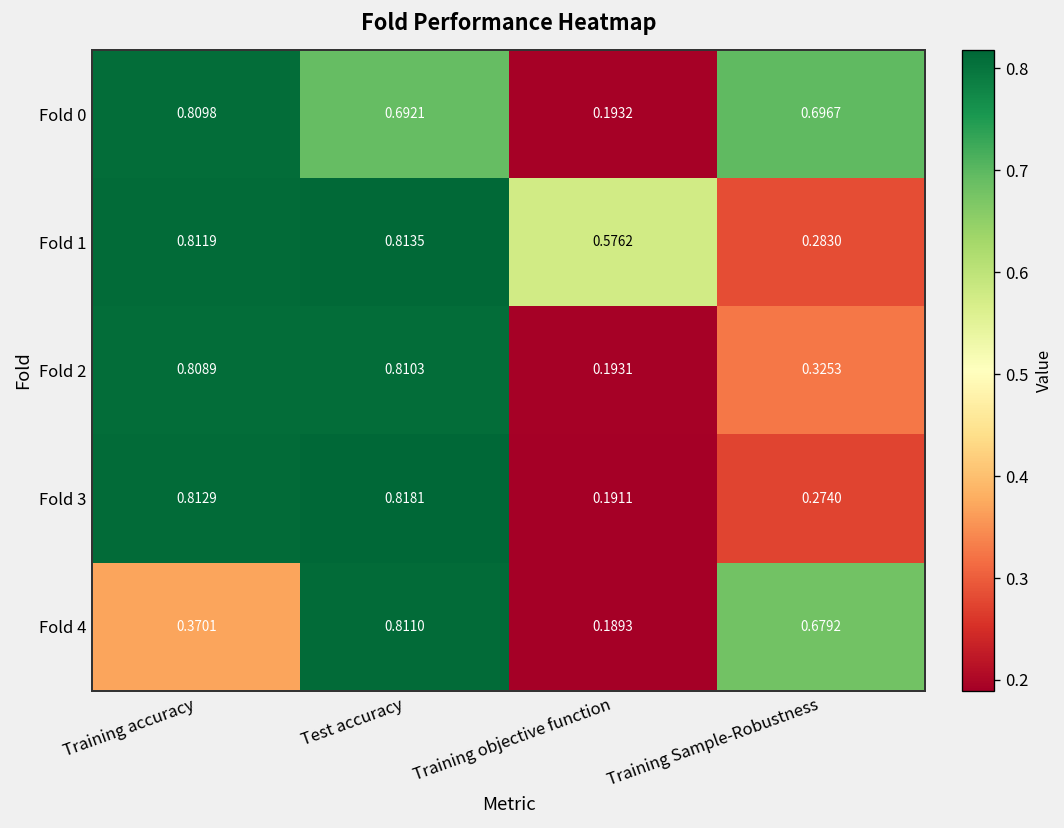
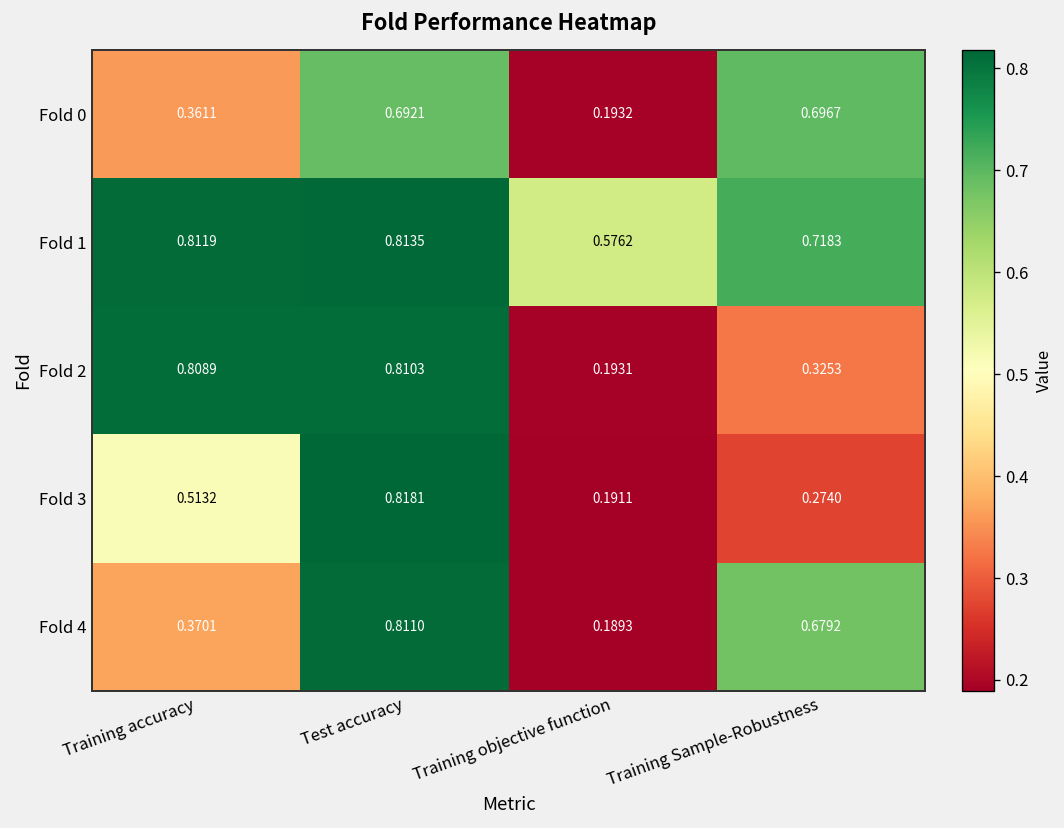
Fold 0, Training accuracy: 0.8098 -> 0.3611
Fold 1, Training Sample-Robustness: 0.2830 -> 0.7183
Fold 3, Training accuracy: 0.8129 -> 0.5132
